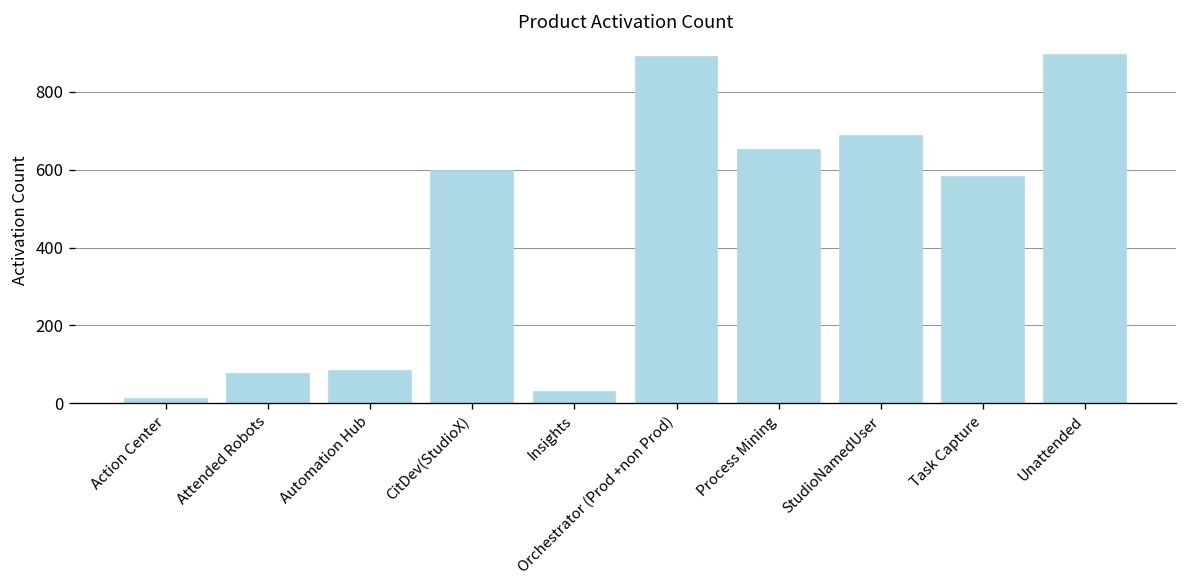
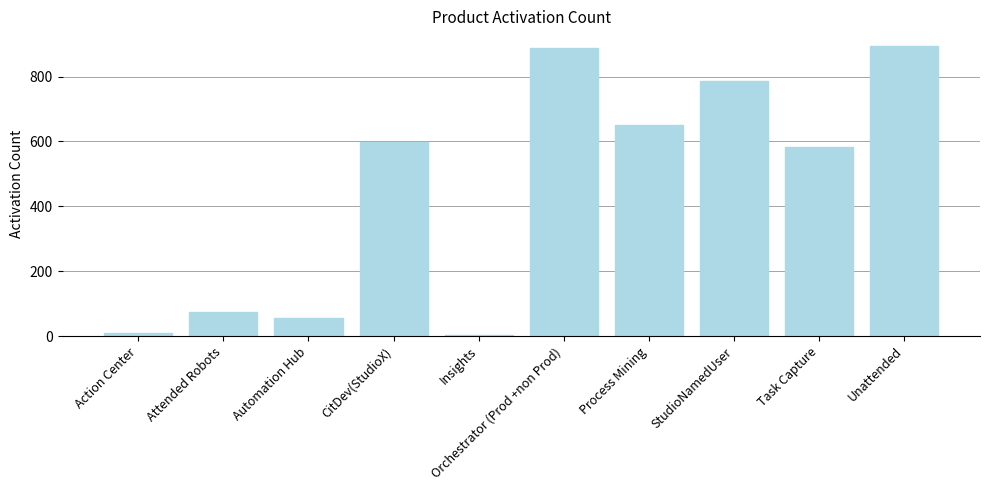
Automation Hub: 80 -> 60
Insights: 30 -> 0
StudioNamedUser: 690 -> 790
